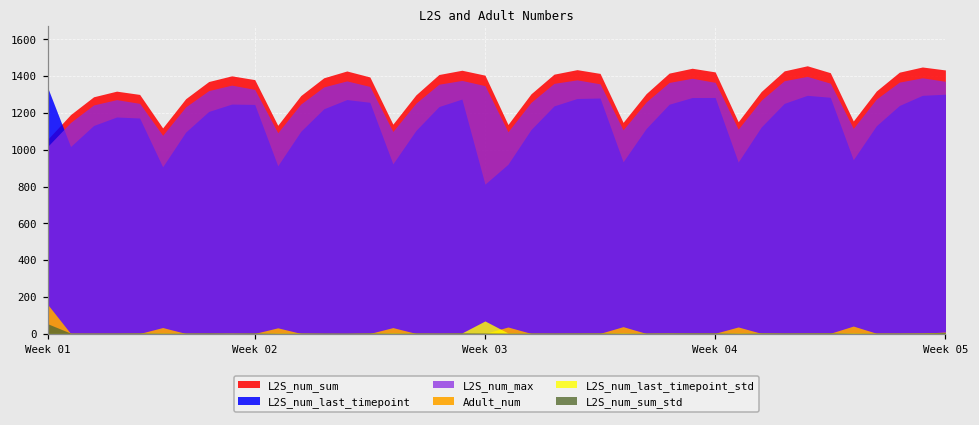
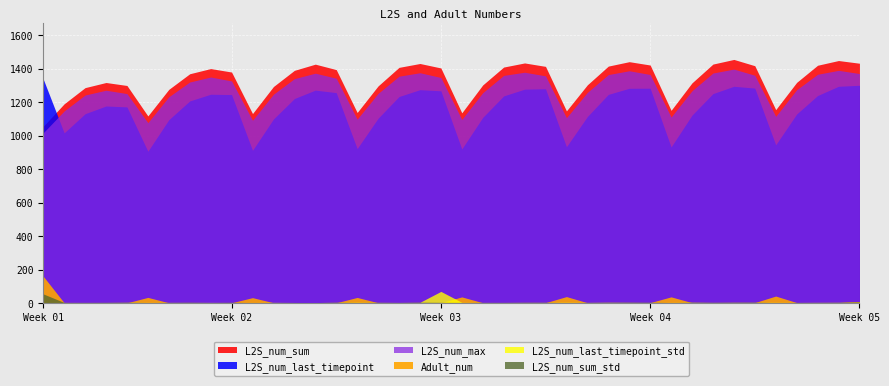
L2S_num_last_timepoint, Week 03: 810 -> 1270
